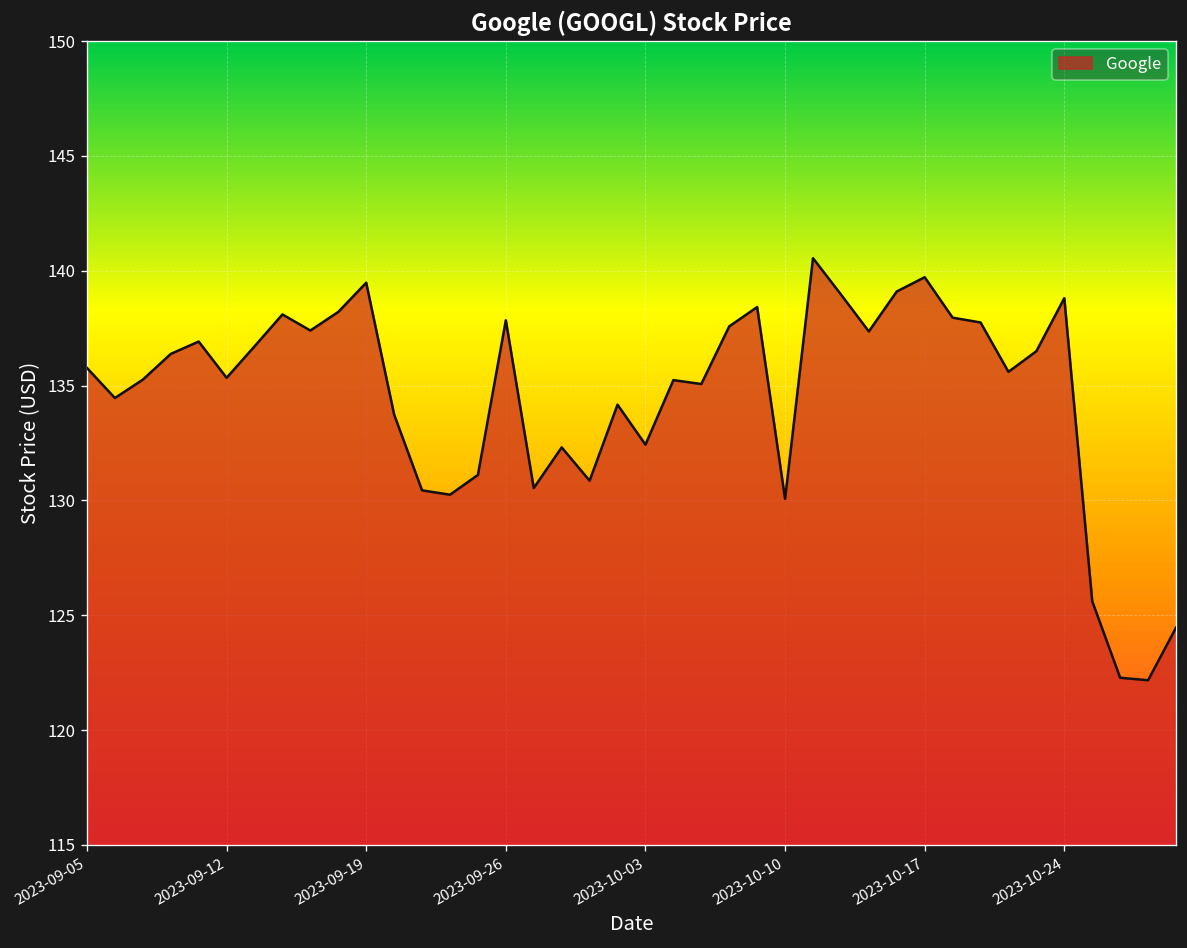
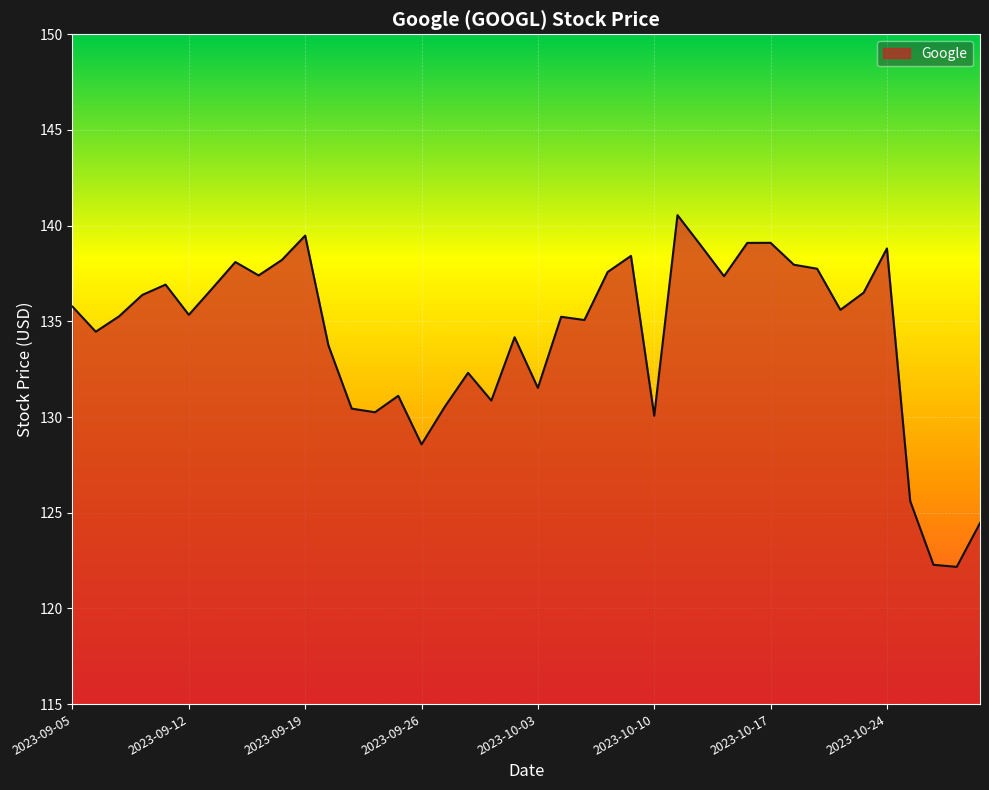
2023-09-26: 137.8 -> 128.6
2023-10-03: 132.4 -> 131.5
2023-10-17: 139.7 -> 139.1
